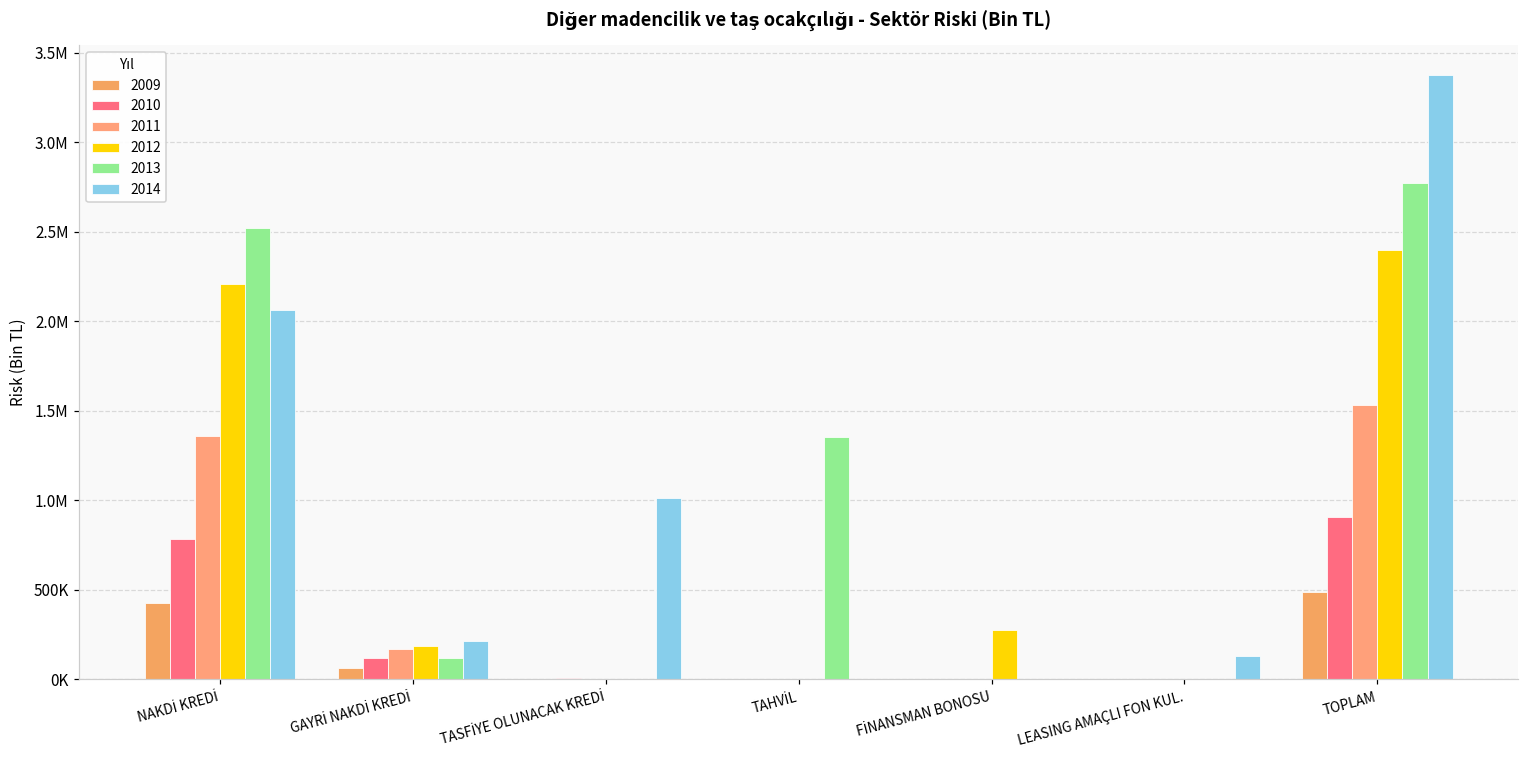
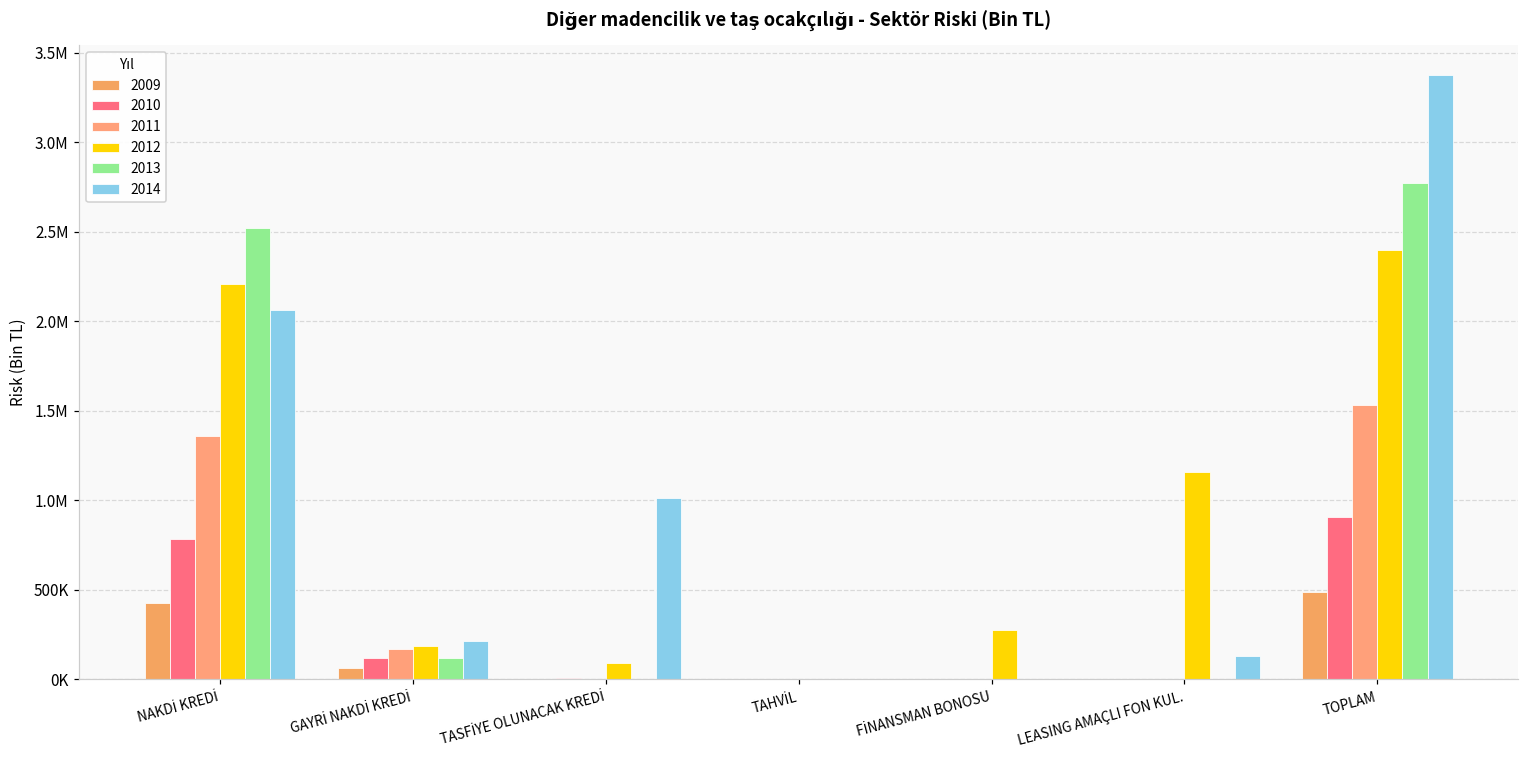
2012, TASFİYE OLUNACAK KREDİ: 0 -> 90000
2013, TAHVİL: 1350000 -> 0
2012, LEASING AMAÇLI FON KUL.: 0 -> 1160000
